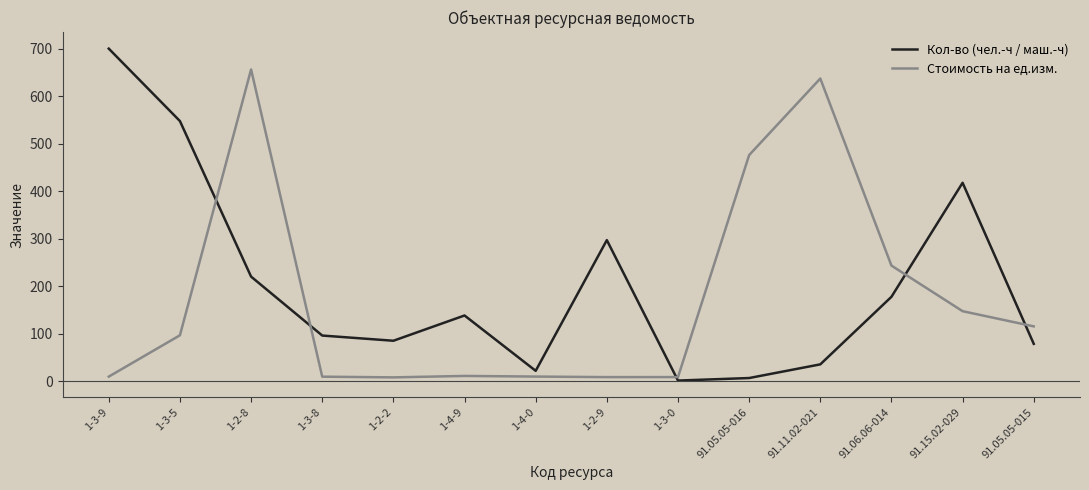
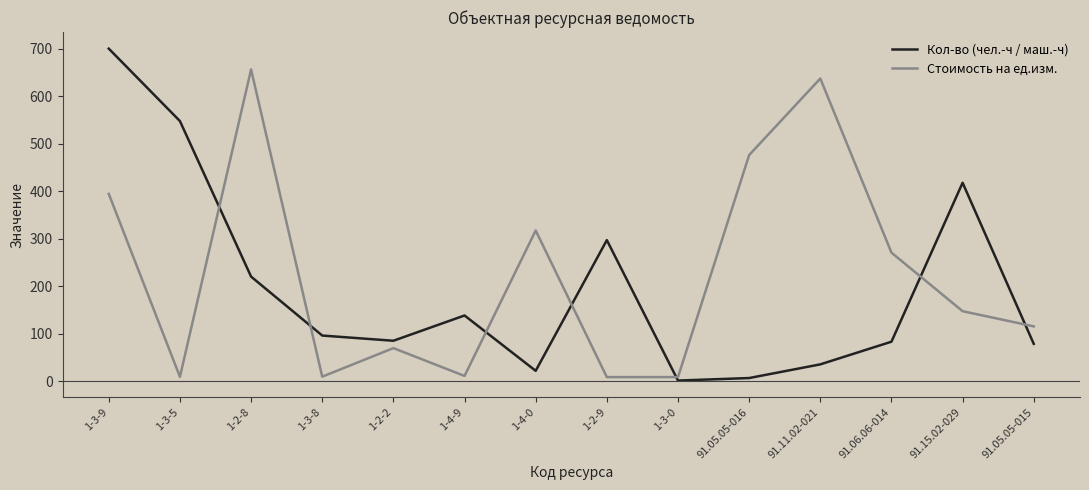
Стоимость на ед.изм., 1-3-9: 10 -> 390
Стоимость на ед.изм., 1-3-5: 100 -> 10
Стоимость на ед.изм., 1-2-2: 10 -> 70
Стоимость на ед.изм., 1-4-0: 10 -> 320
Кол-во (чел.-ч / маш.-ч), 91.06.06-014: 180 -> 80
Стоимость на ед.изм., 91.06.06-014: 240 -> 270
